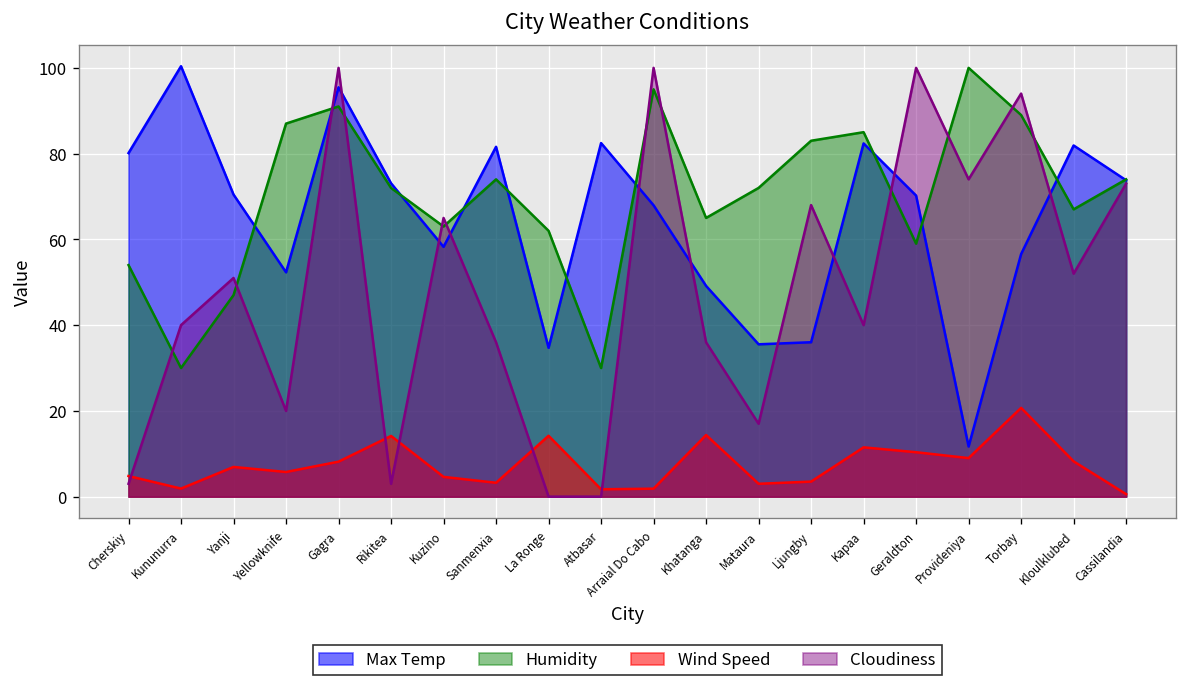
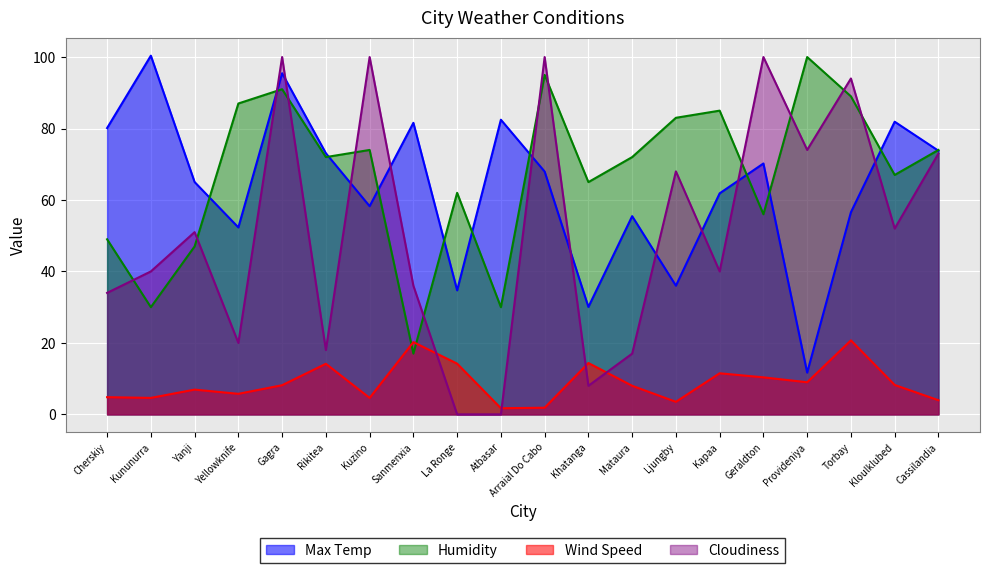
Humidity, Cherskiy: 54 -> 49
Cloudiness, Cherskiy: 3 -> 34
Wind Speed, Kununurra: 2 -> 5
Max Temp, Yanji: 70 -> 65
Cloudiness, Rikitea: 3 -> 18
Humidity, Kuzino: 63 -> 74
Cloudiness, Kuzino: 65 -> 100
Humidity, Sanmenxia: 74 -> 17
Wind Speed, Sanmenxia: 3 -> 20
Max Temp, Khatanga: 49 -> 30
Cloudiness, Khatanga: 36 -> 8
Max Temp, Mataura: 36 -> 55
Wind Speed, Mataura: 3 -> 8
Max Temp, Kapaa: 82 -> 62
Humidity, Geraldton: 59 -> 56
Wind Speed, Cassilandia: 1 -> 4
